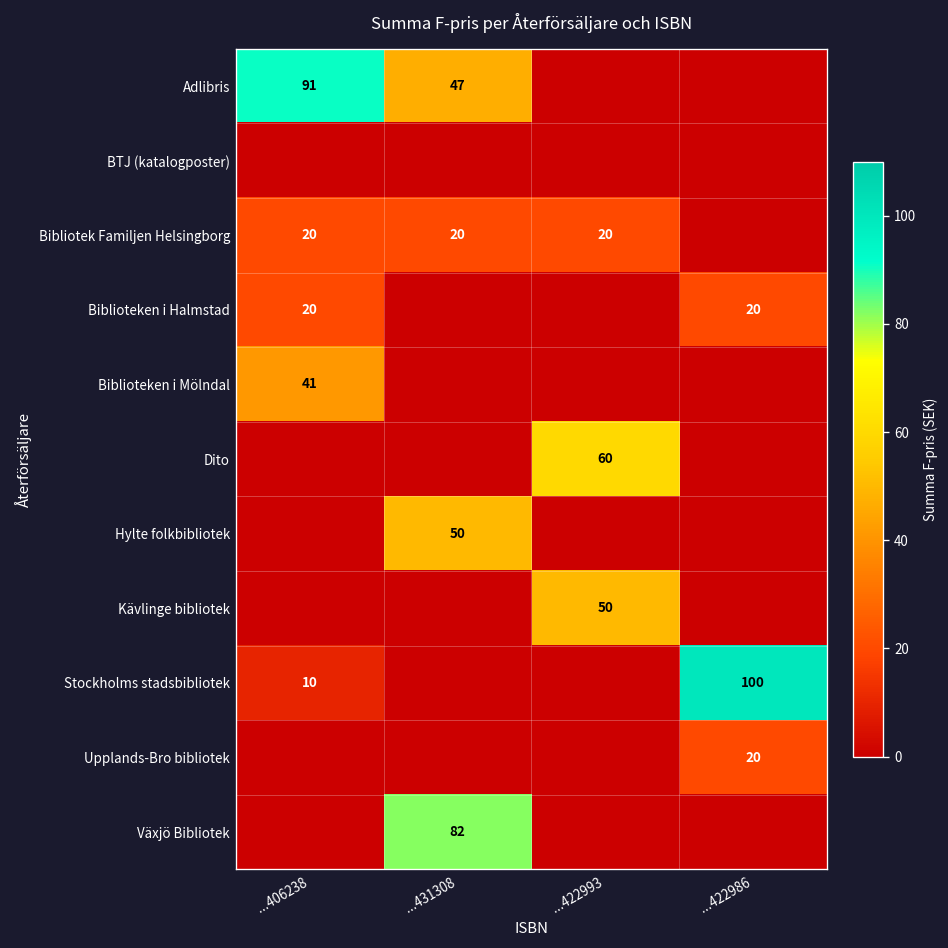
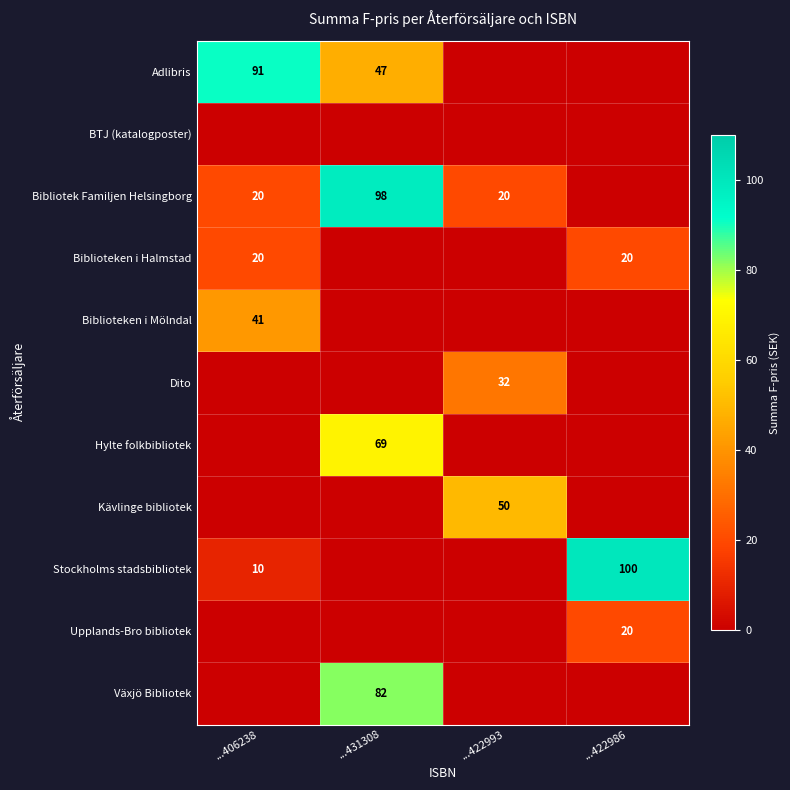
Bibliotek Familjen Helsingborg, ...431308: 20 -> 98
Dito, ...422993: 60 -> 32
Hylte folkbibliotek, ...431308: 50 -> 69
